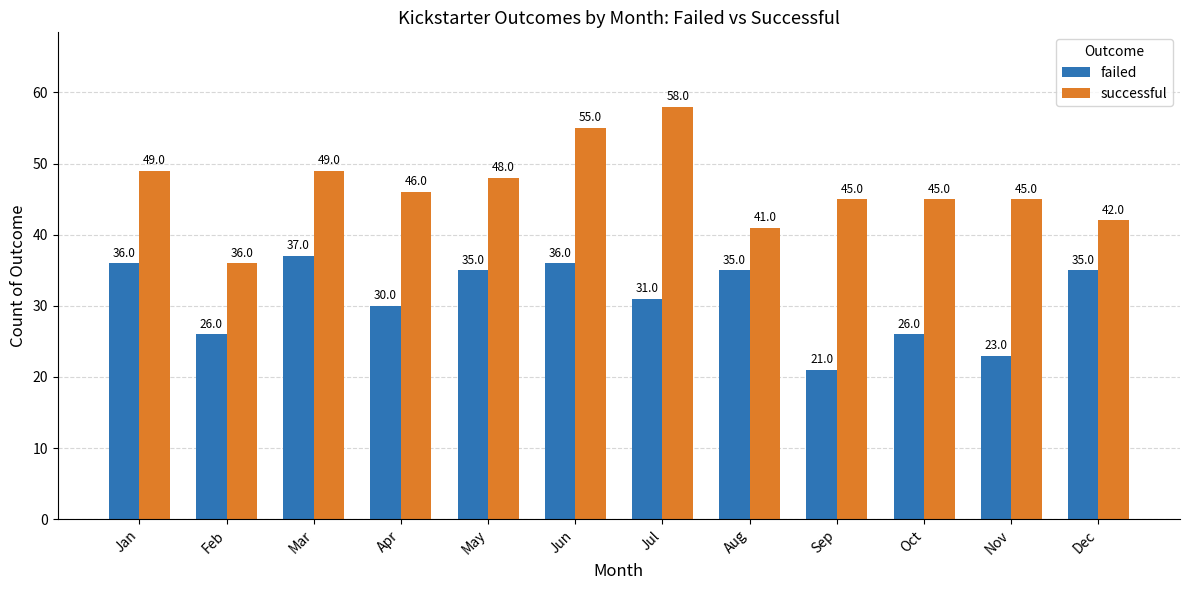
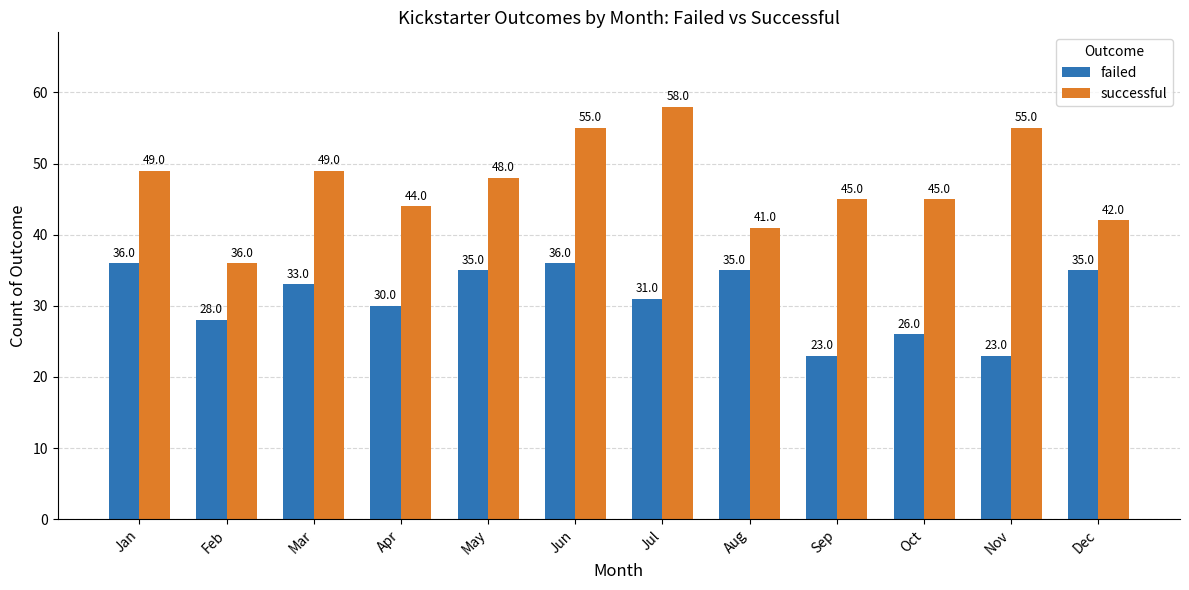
failed, Feb: 26.0 -> 28.0
failed, Mar: 37.0 -> 33.0
successful, Apr: 46.0 -> 44.0
failed, Sep: 21.0 -> 23.0
successful, Nov: 45.0 -> 55.0
